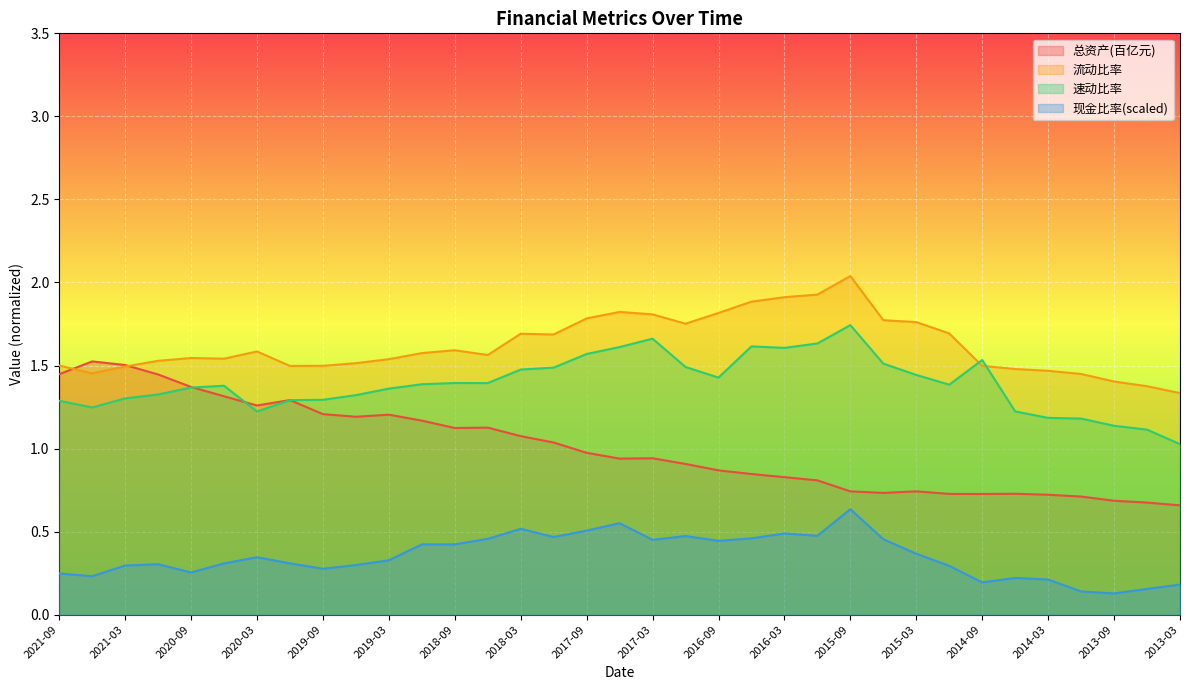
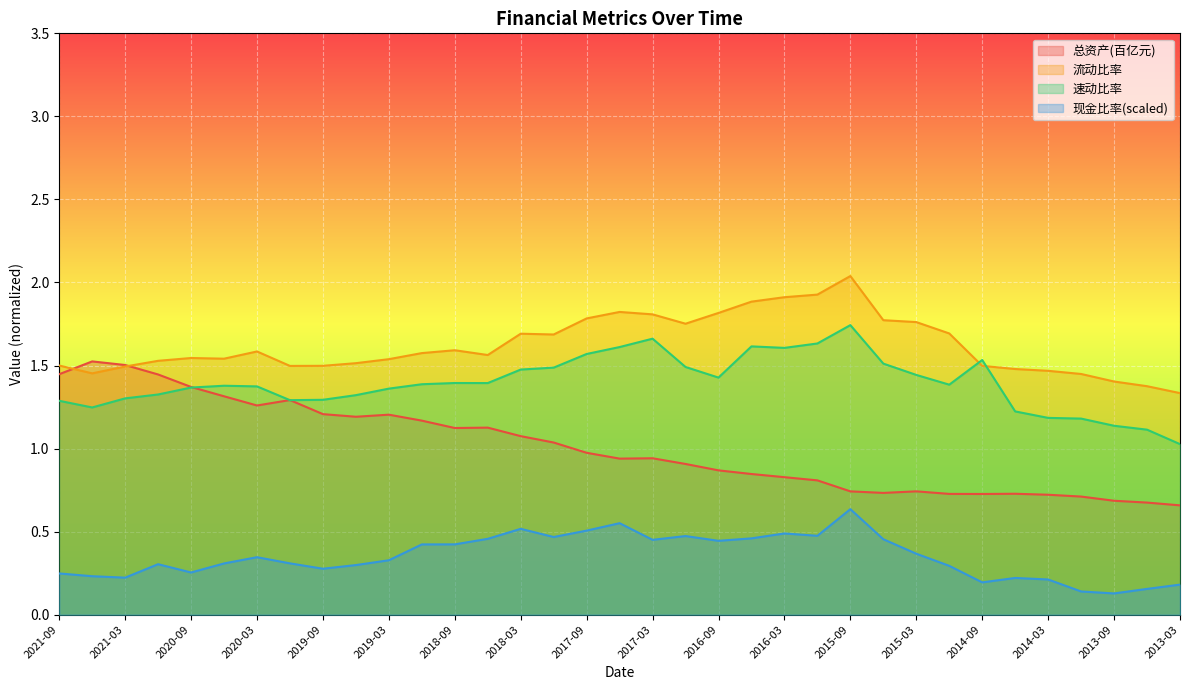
现金比率(scaled), 2021-03: 0.30 -> 0.22
速动比率, 2020-03: 1.22 -> 1.37
